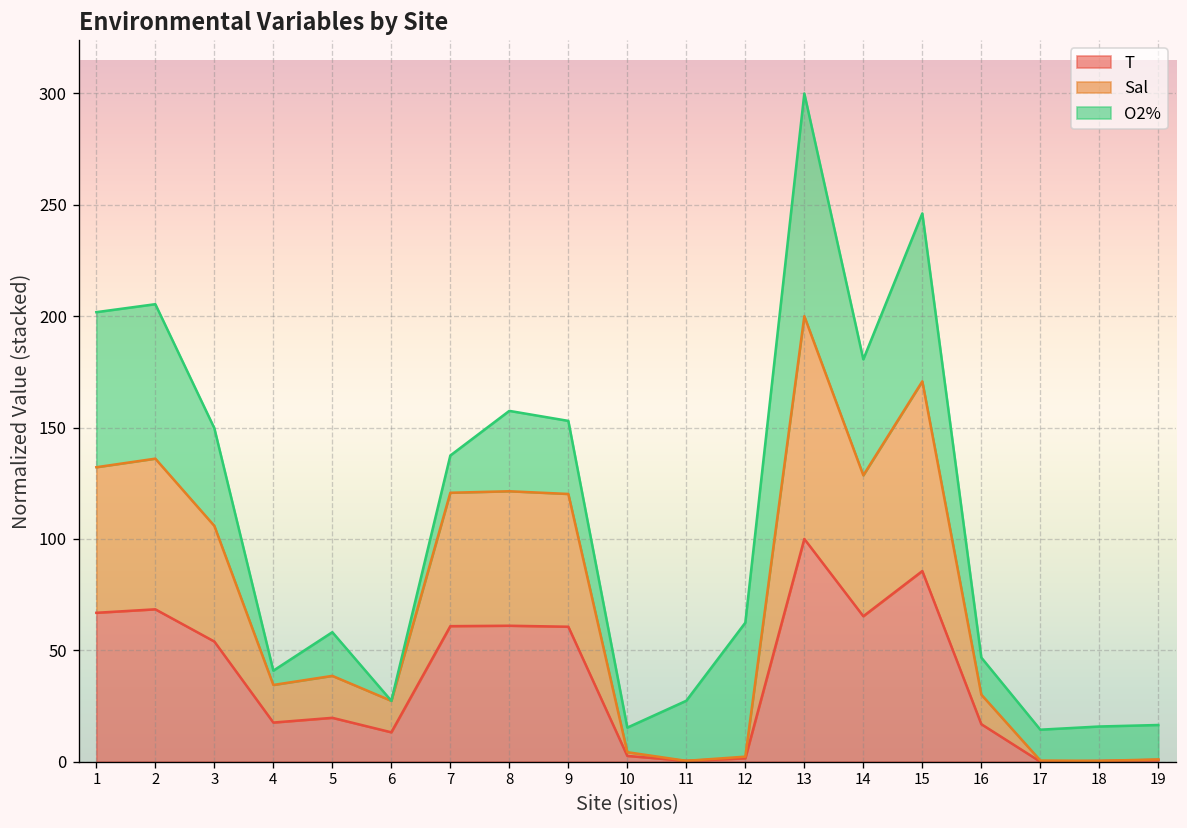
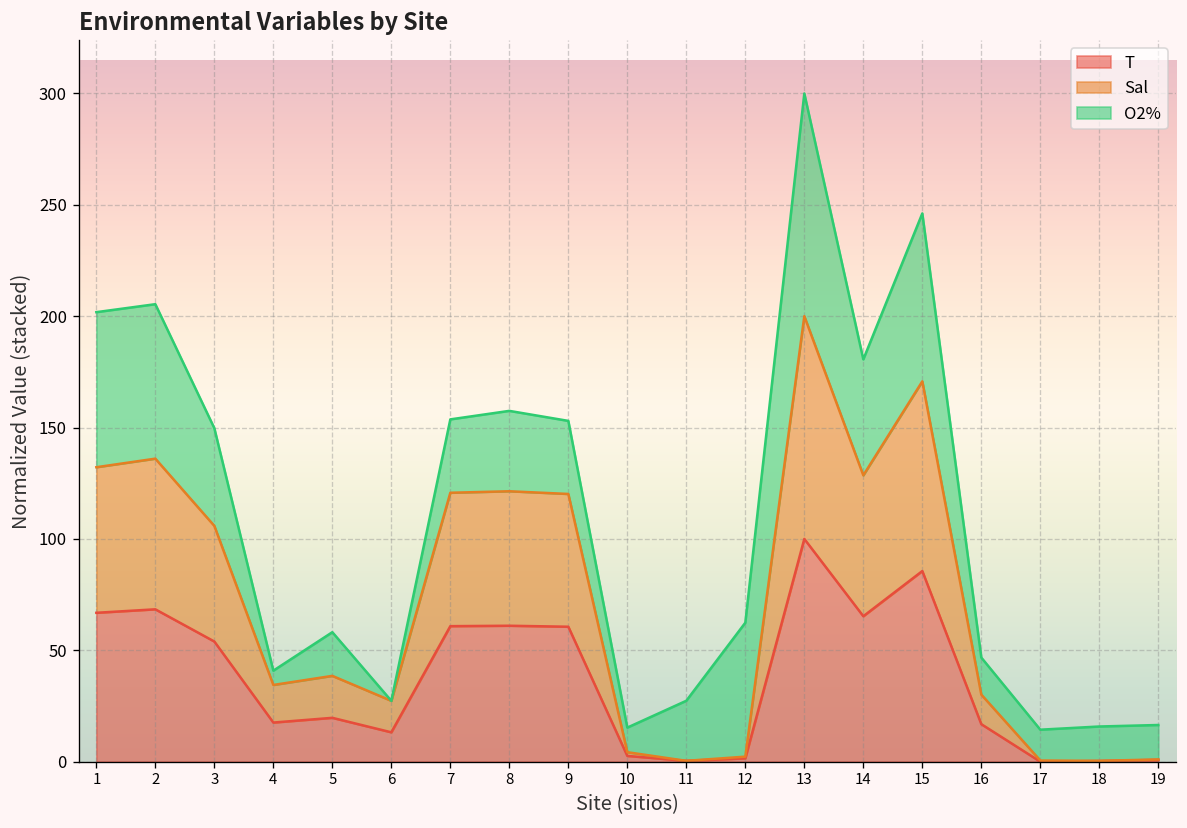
O2%, 7: 17 -> 33
